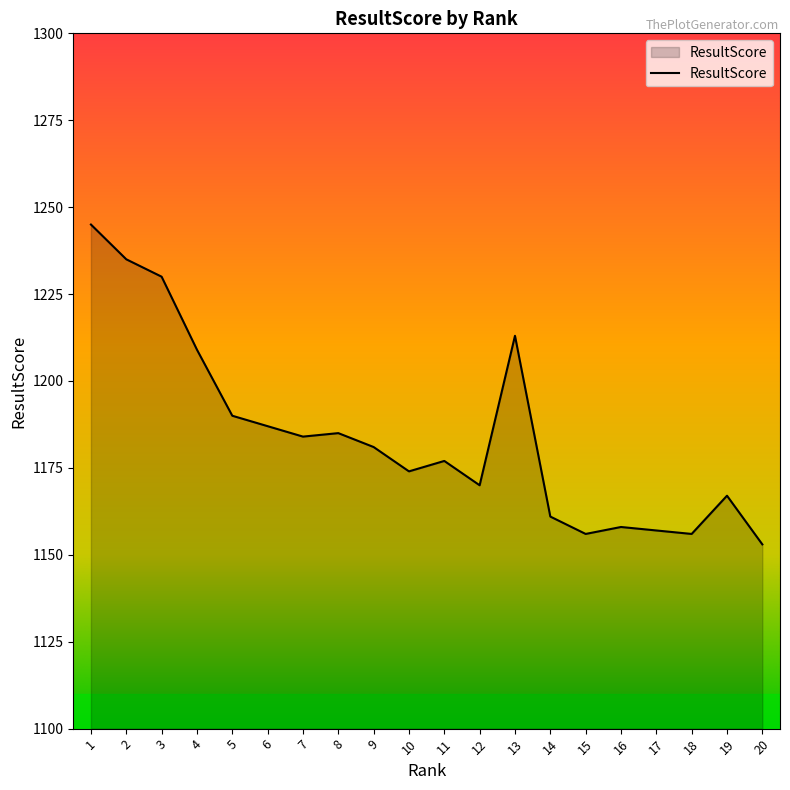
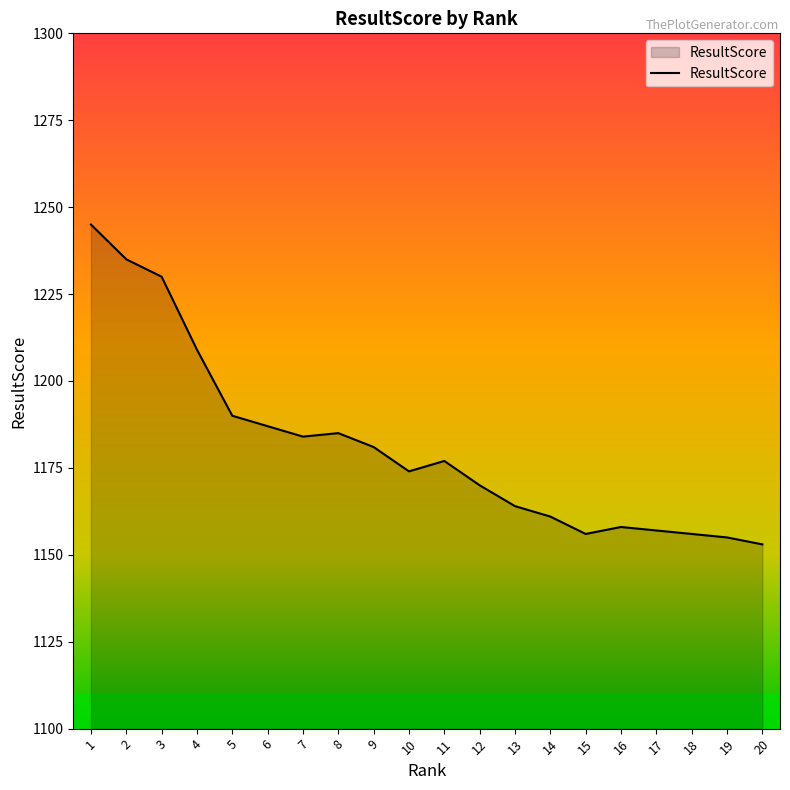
13: 1213 -> 1164
19: 1167 -> 1155
